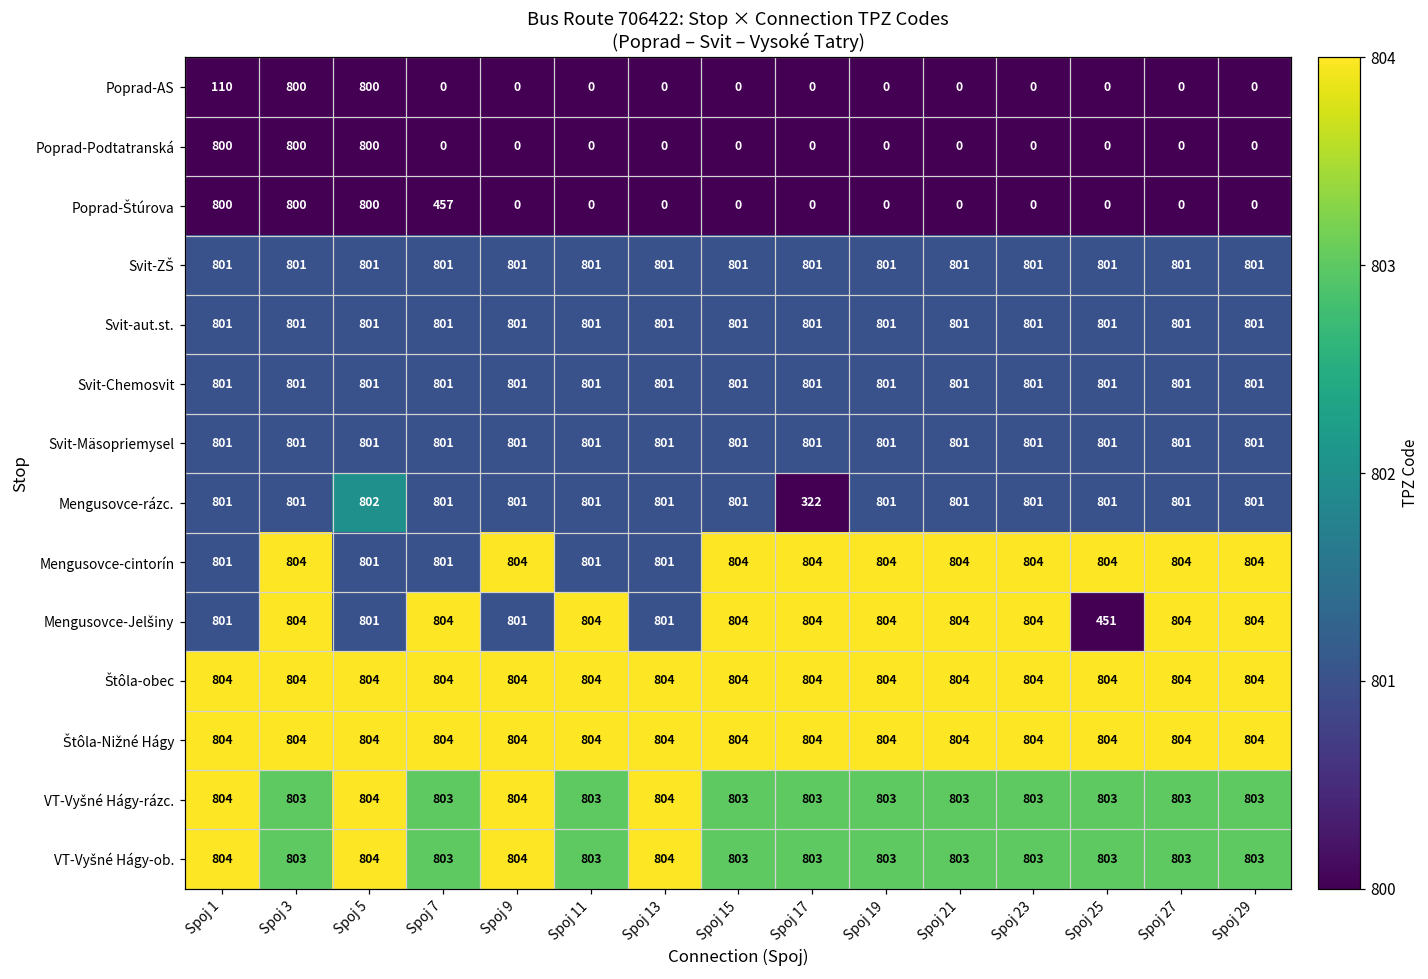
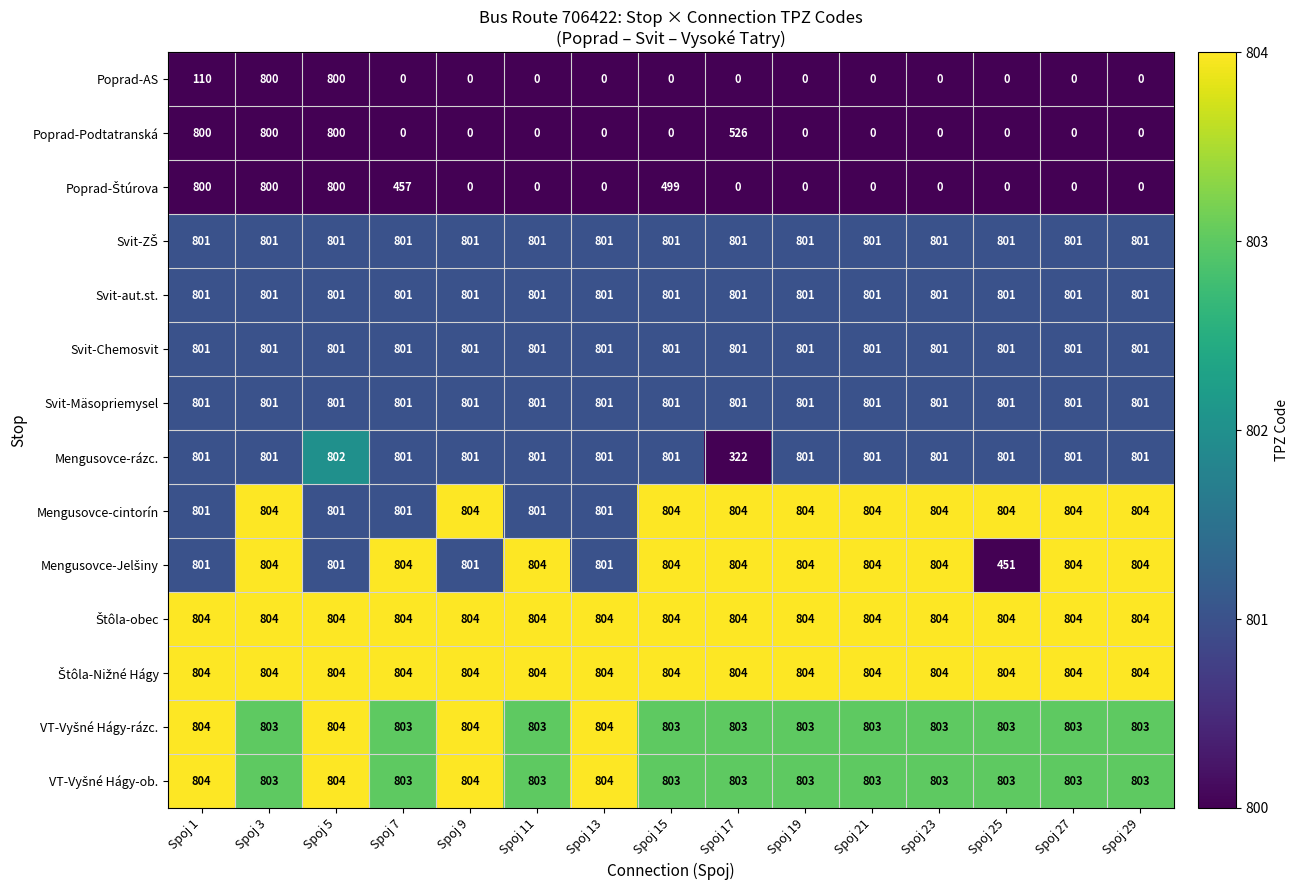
Poprad-Podtatranská, Spoj 17: 0 -> 526
Poprad-Štúrova, Spoj 15: 0 -> 499
